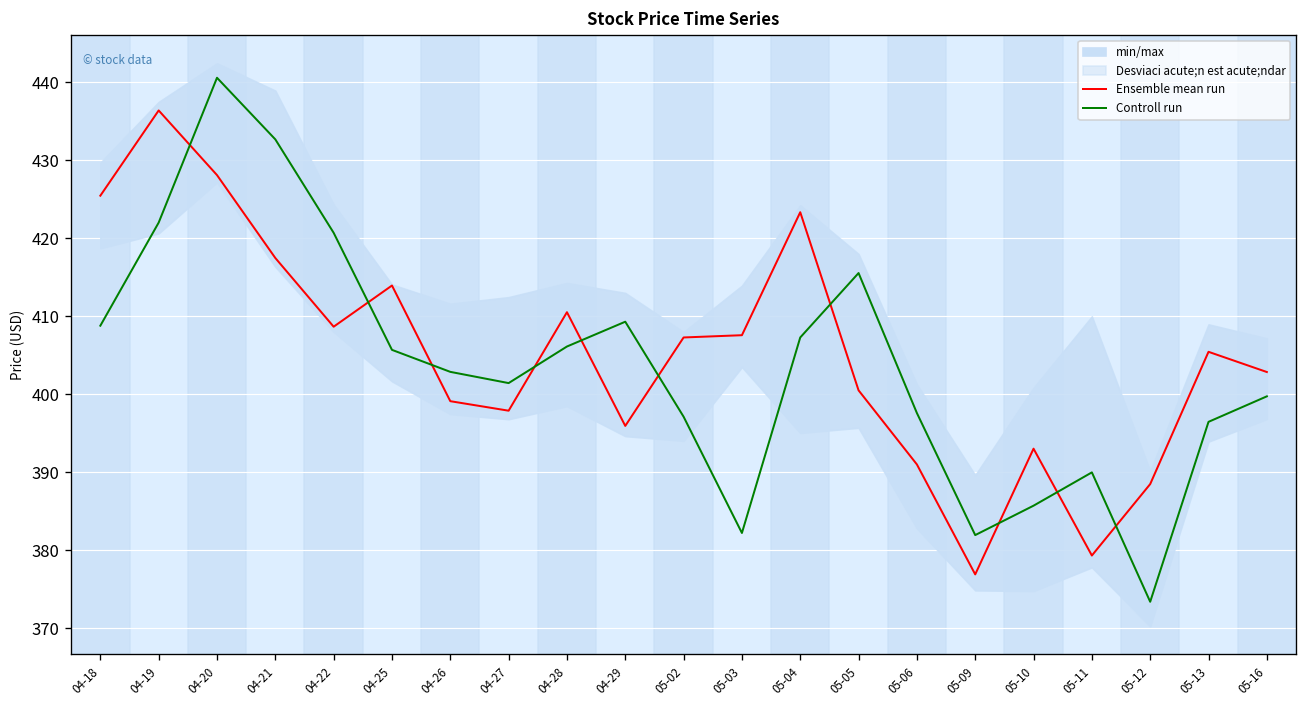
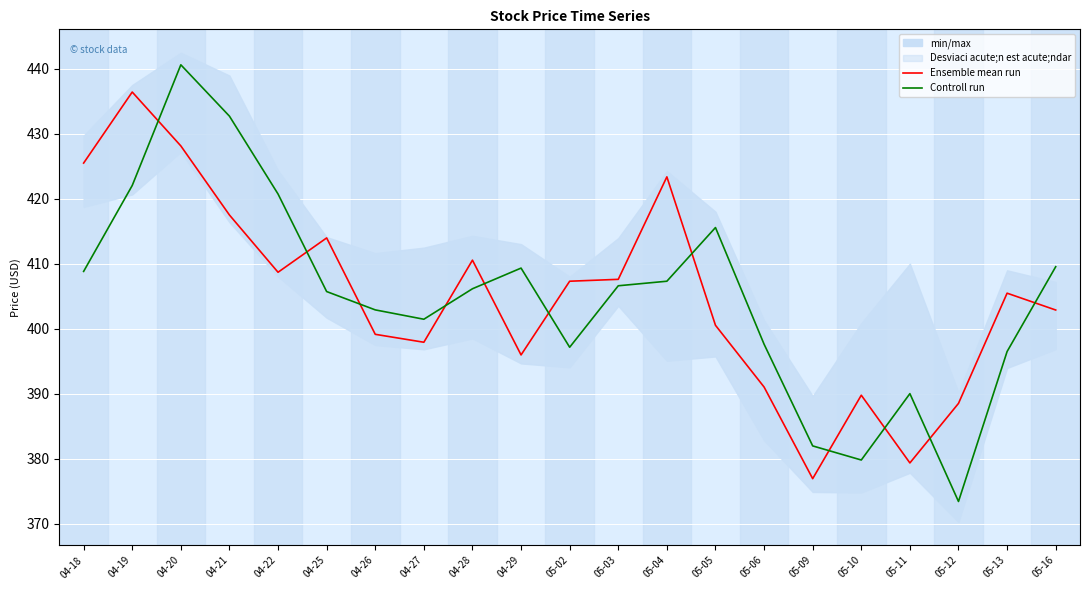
Controll run, 05-03: 382 -> 407
Ensemble mean run, 05-10: 393 -> 390
Controll run, 05-10: 386 -> 380
Controll run, 05-16: 400 -> 410
